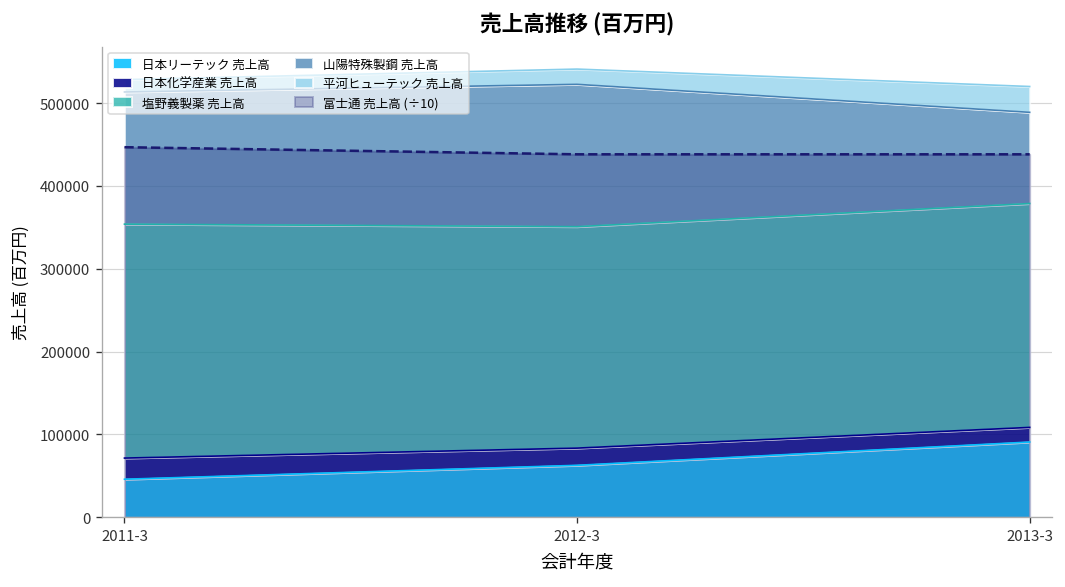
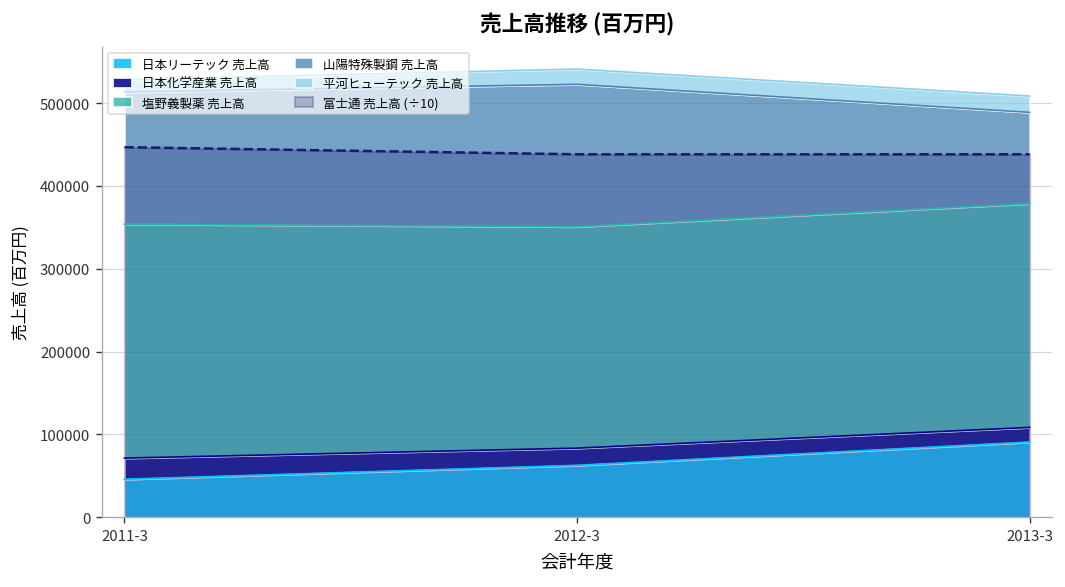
平河ヒューテック 売上高, 2013-3: 30000 -> 20000
